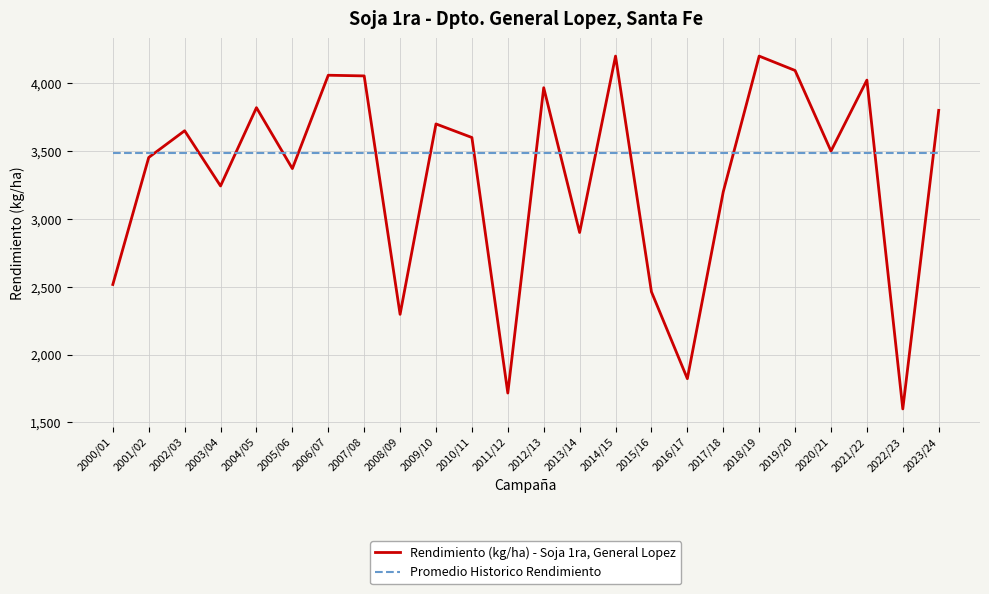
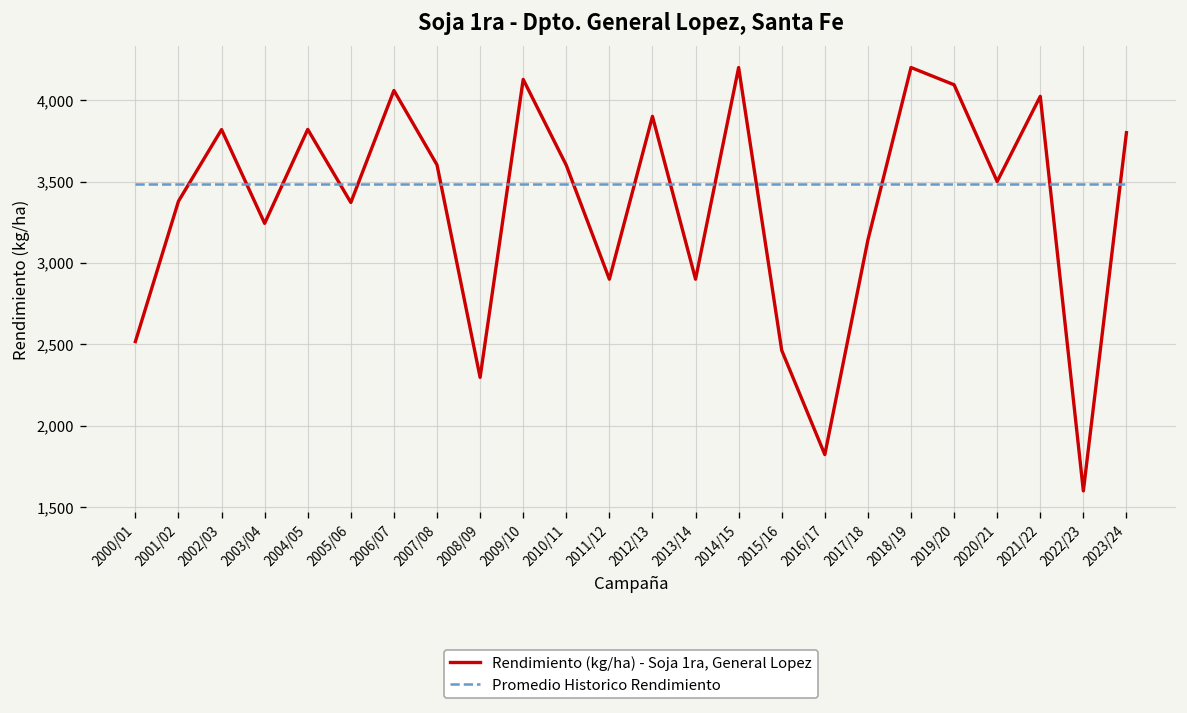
Rendimiento (kg/ha) - Soja 1ra, General Lopez, 2001/02: 3,450 -> 3,380
Rendimiento (kg/ha) - Soja 1ra, General Lopez, 2002/03: 3,650 -> 3,820
Rendimiento (kg/ha) - Soja 1ra, General Lopez, 2007/08: 4,050 -> 3,600
Rendimiento (kg/ha) - Soja 1ra, General Lopez, 2009/10: 3,700 -> 4,130
Rendimiento (kg/ha) - Soja 1ra, General Lopez, 2011/12: 1,720 -> 2,900
Rendimiento (kg/ha) - Soja 1ra, General Lopez, 2012/13: 3,970 -> 3,900
Rendimiento (kg/ha) - Soja 1ra, General Lopez, 2017/18: 3,200 -> 3,140
